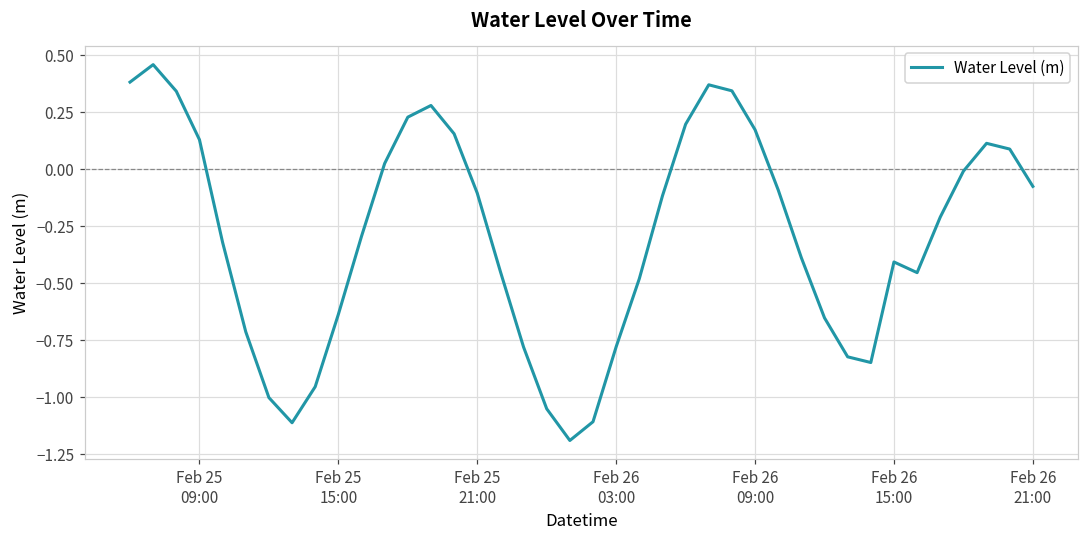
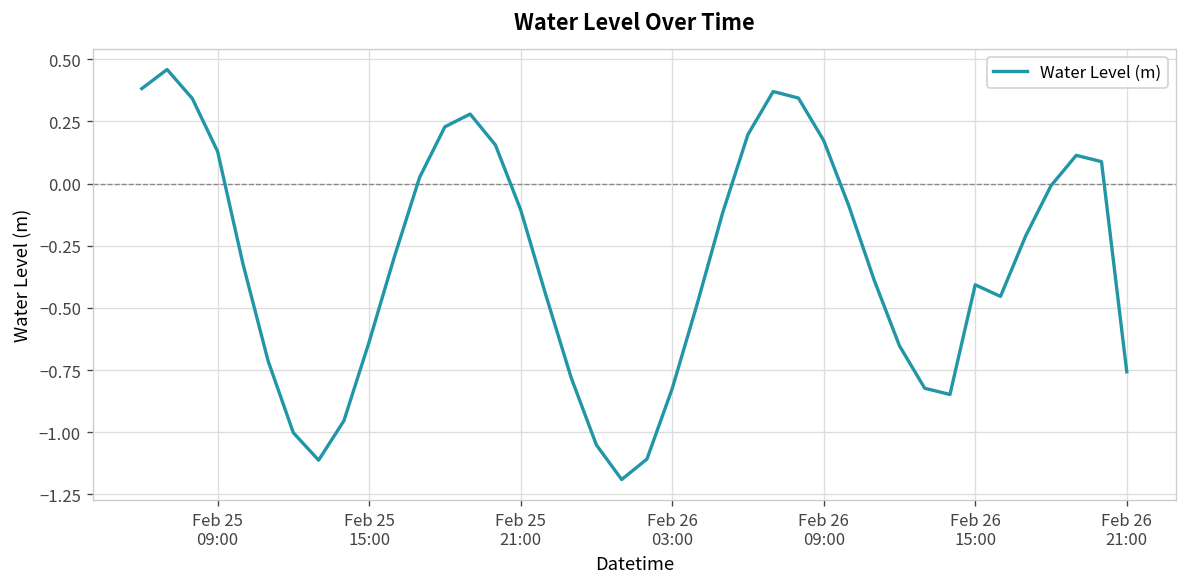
Feb 26 03:00: -0.78 -> -0.83
Feb 26 21:00: -0.08 -> -0.76
